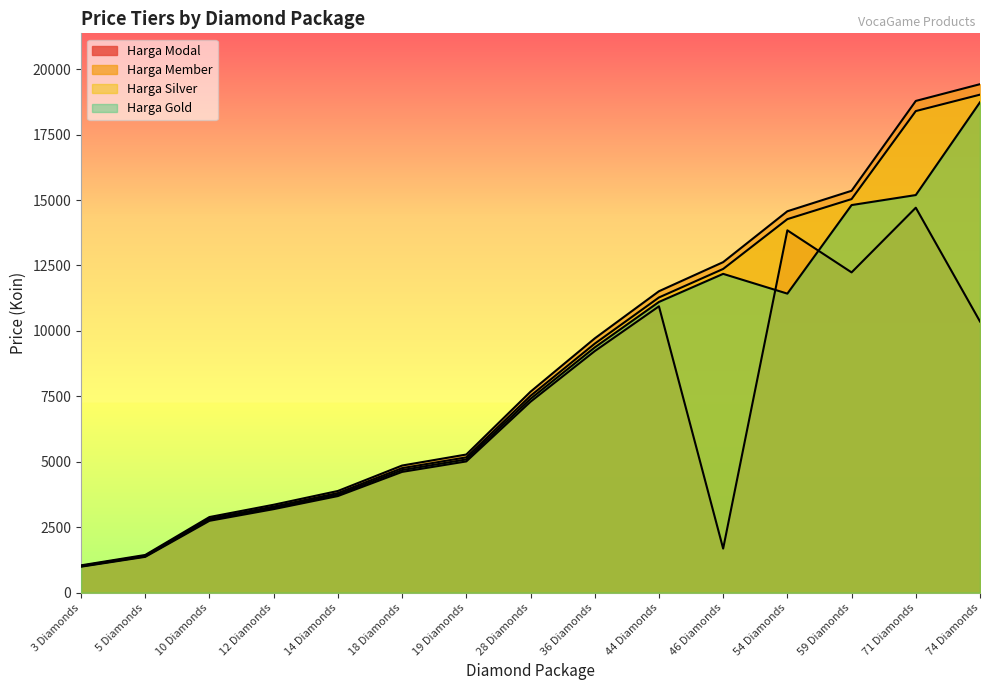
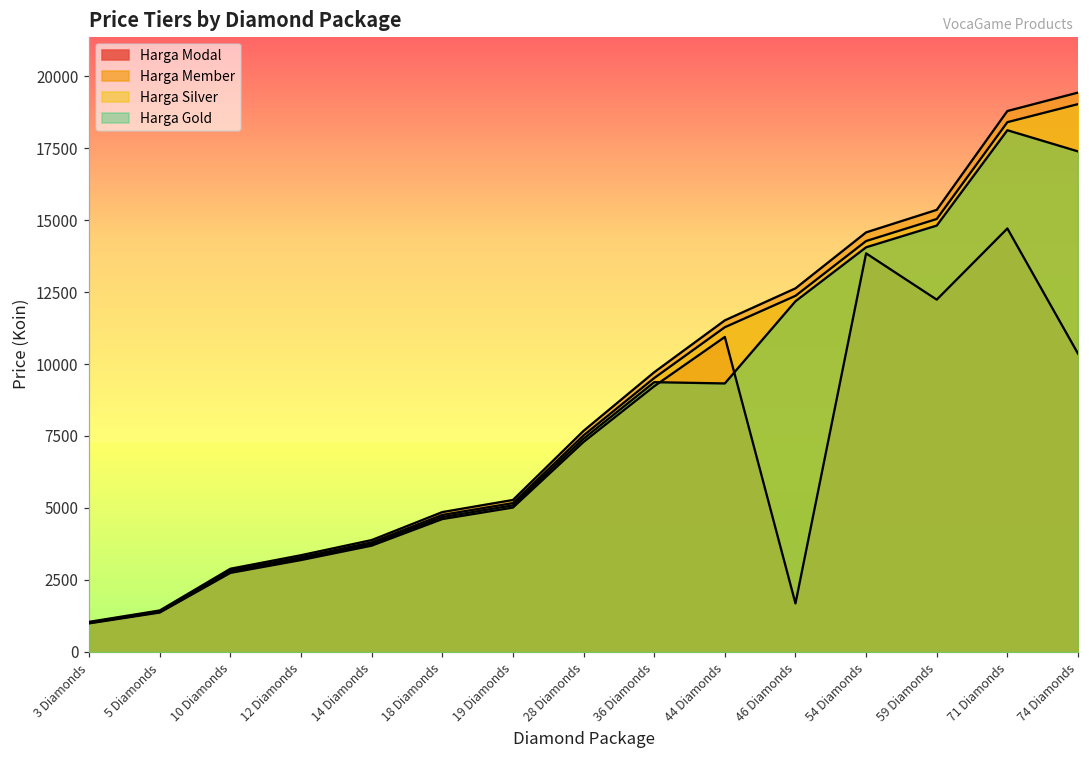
Harga Gold, 44 Diamonds: 11100 -> 9300
Harga Gold, 54 Diamonds: 11400 -> 14100
Harga Gold, 71 Diamonds: 15200 -> 18100
Harga Gold, 74 Diamonds: 18700 -> 17400
